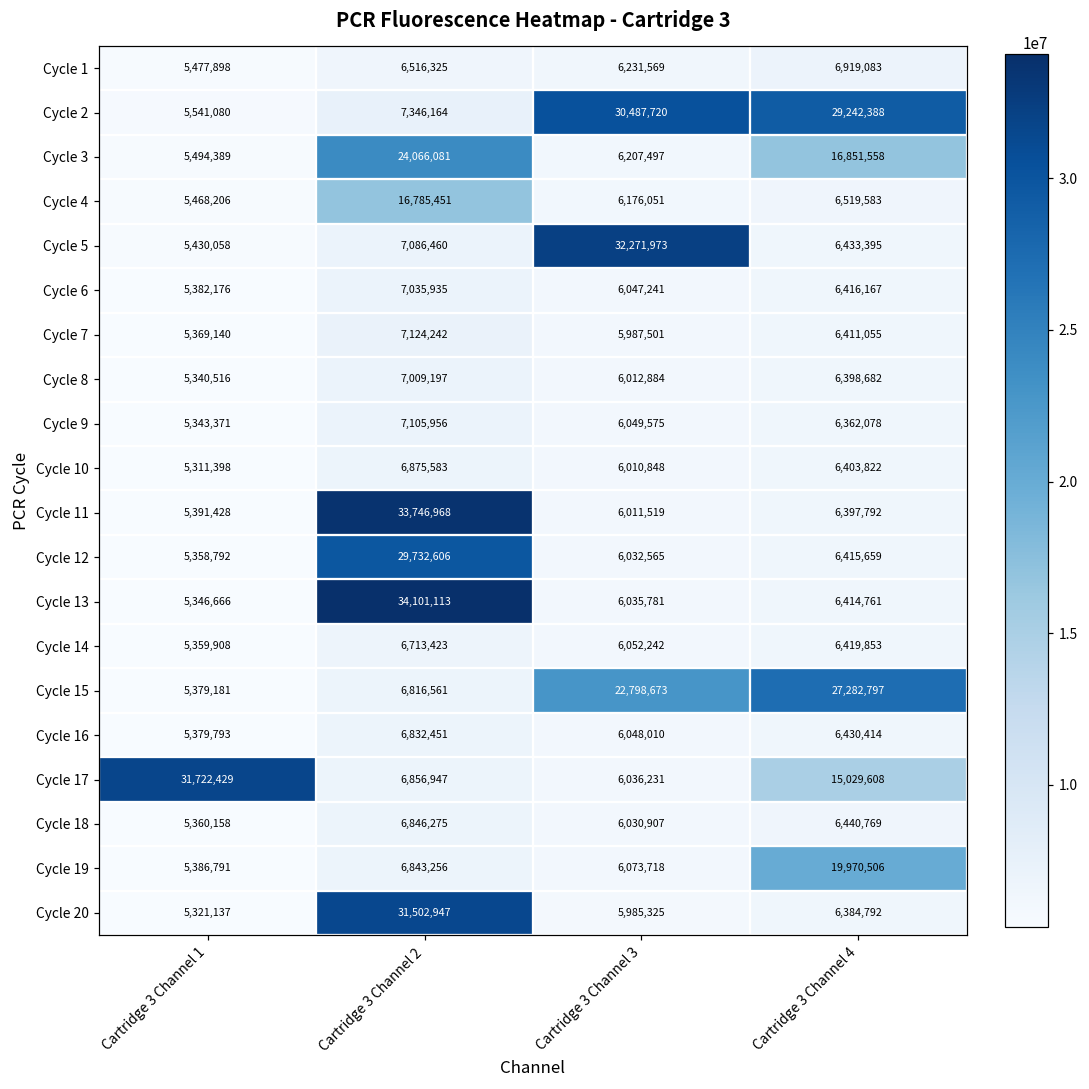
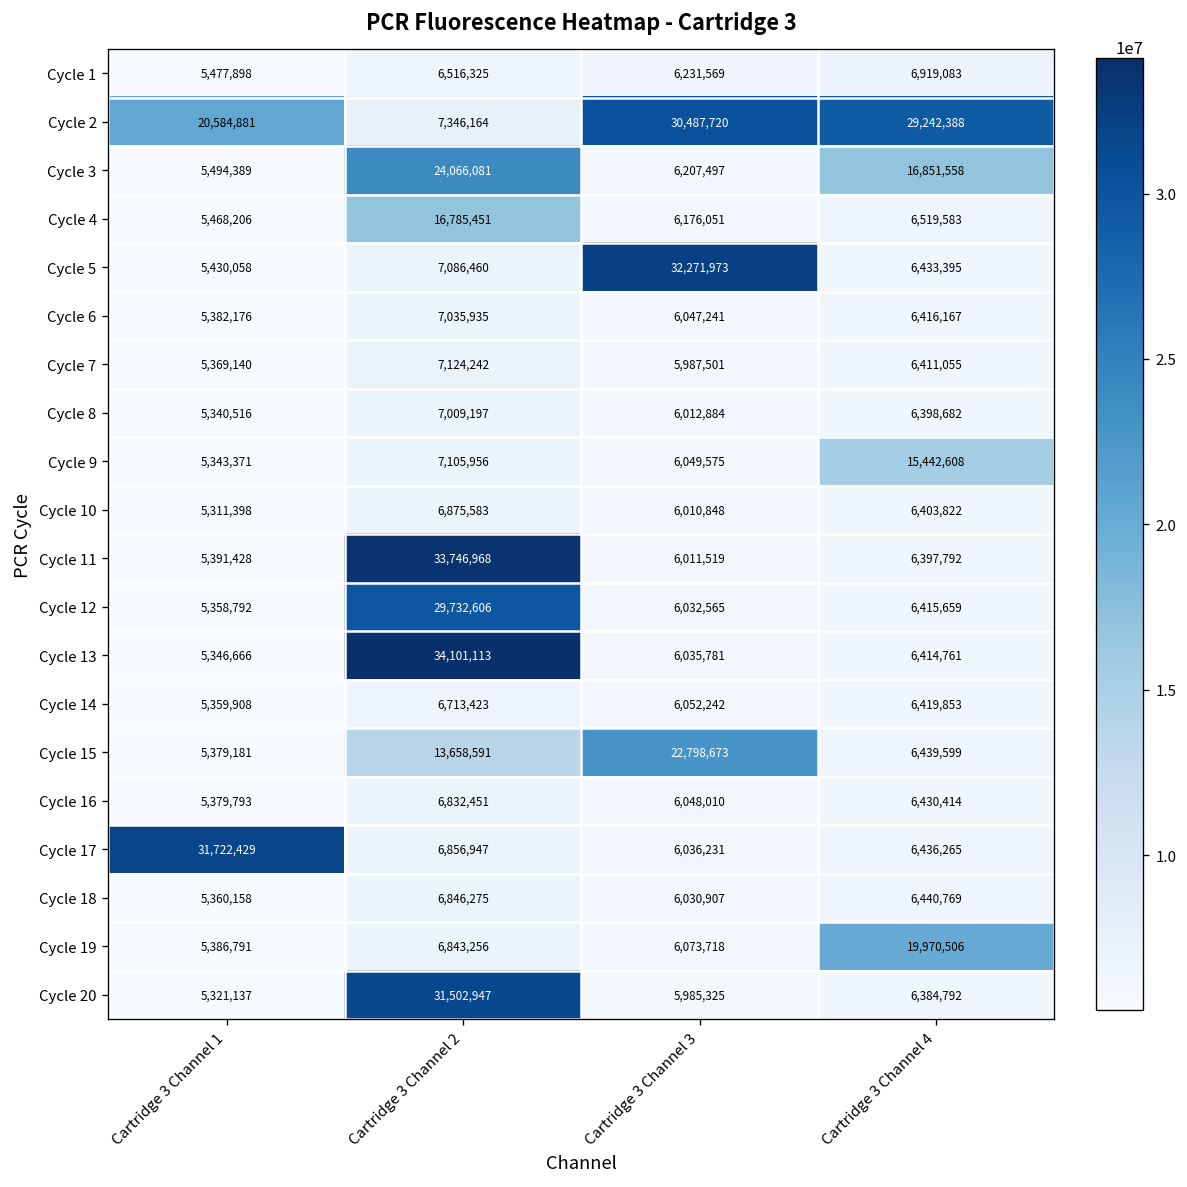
Cycle 2, Cartridge 3 Channel 1: 5,541,080 -> 20,584,881
Cycle 9, Cartridge 3 Channel 4: 6,362,078 -> 15,442,608
Cycle 15, Cartridge 3 Channel 2: 6,816,561 -> 13,658,591
Cycle 15, Cartridge 3 Channel 4: 27,282,797 -> 6,439,599
Cycle 17, Cartridge 3 Channel 4: 15,029,608 -> 6,436,265
